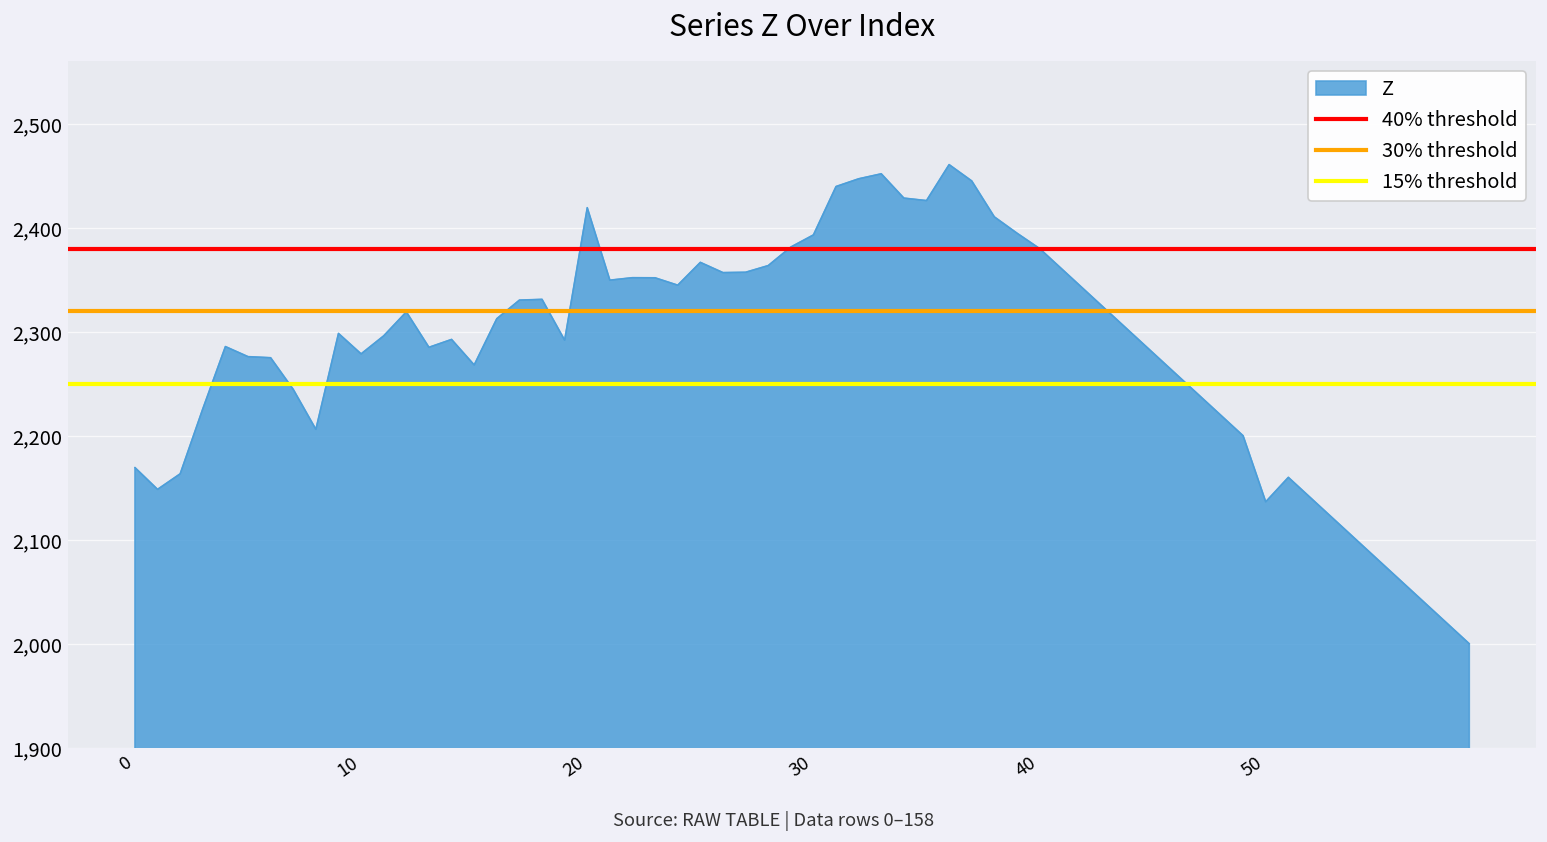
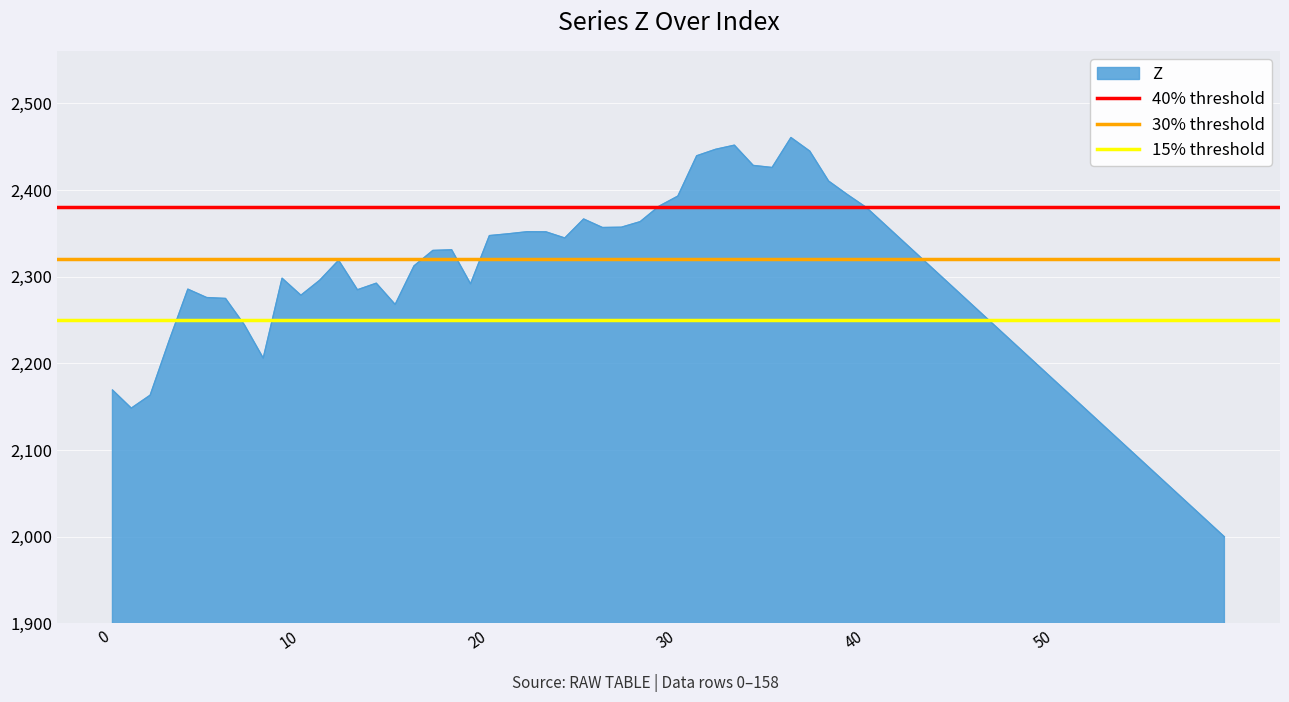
20: 2,420 -> 2,350
50: 2,140 -> 2,180
